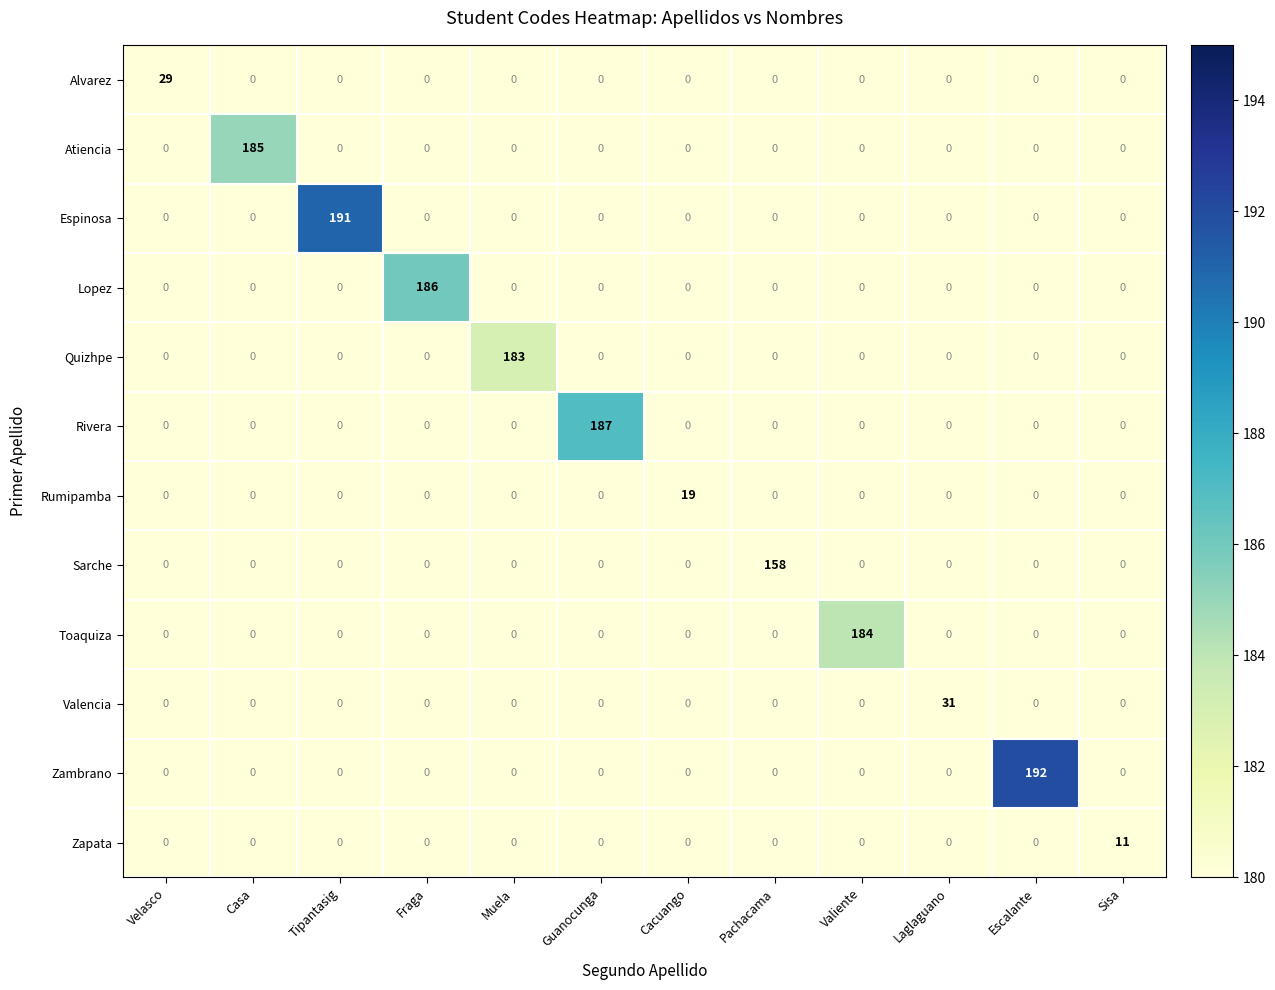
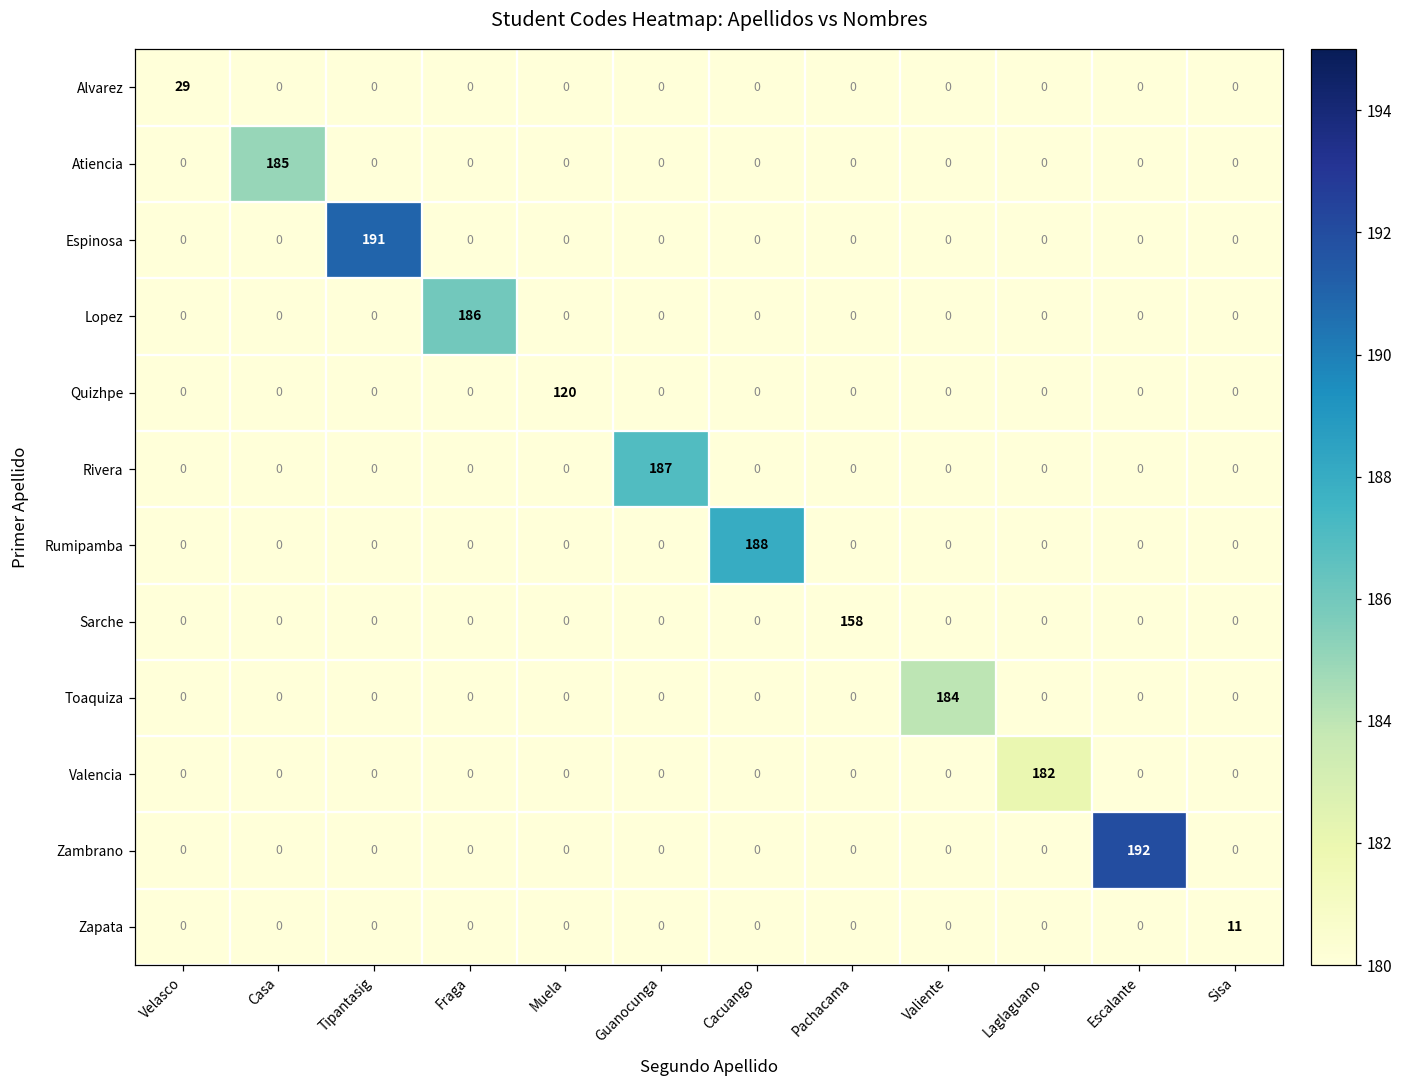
Quizhpe, Muela: 183 -> 120
Rumipamba, Cacuango: 19 -> 188
Valencia, Laglaguano: 31 -> 182
